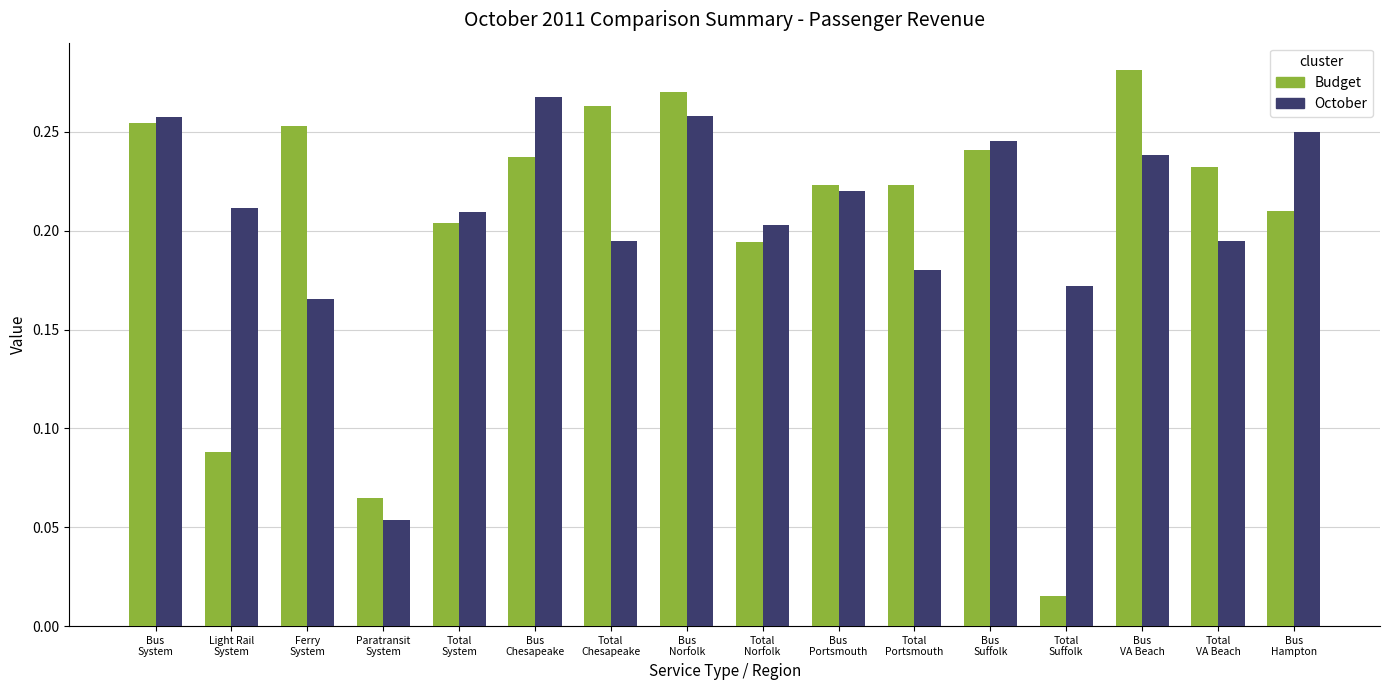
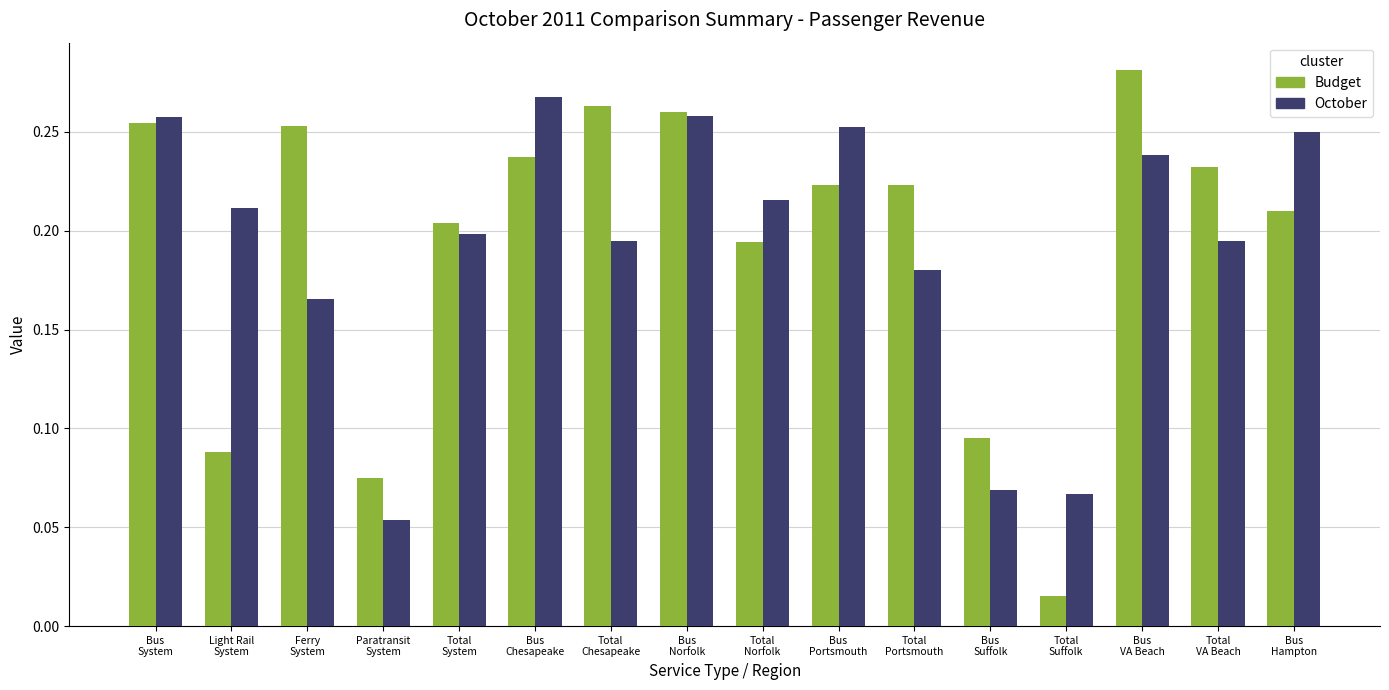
Budget, Paratransit System: 0.065 -> 0.075
October, Total System: 0.209 -> 0.198
Budget, Bus Norfolk: 0.27 -> 0.26
October, Total Norfolk: 0.203 -> 0.216
October, Bus Portsmouth: 0.220 -> 0.252
Budget, Bus Suffolk: 0.241 -> 0.095
October, Bus Suffolk: 0.246 -> 0.069
October, Total Suffolk: 0.172 -> 0.067
